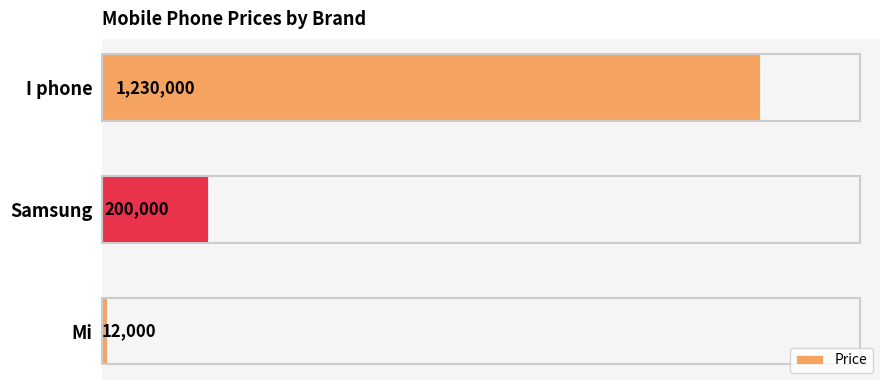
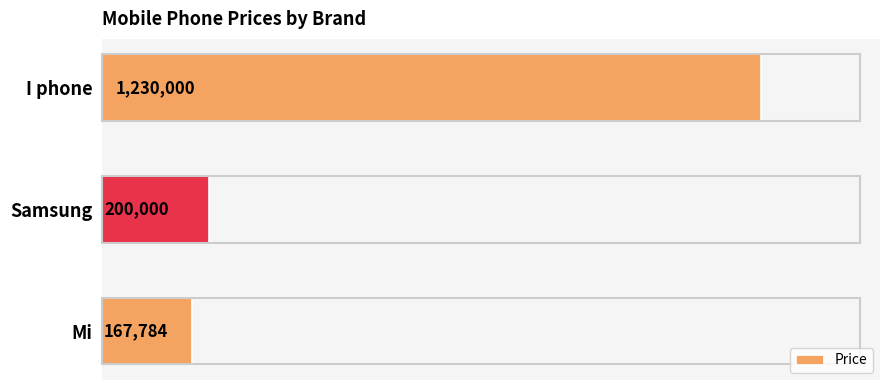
Mi: 12,000 -> 167,784
